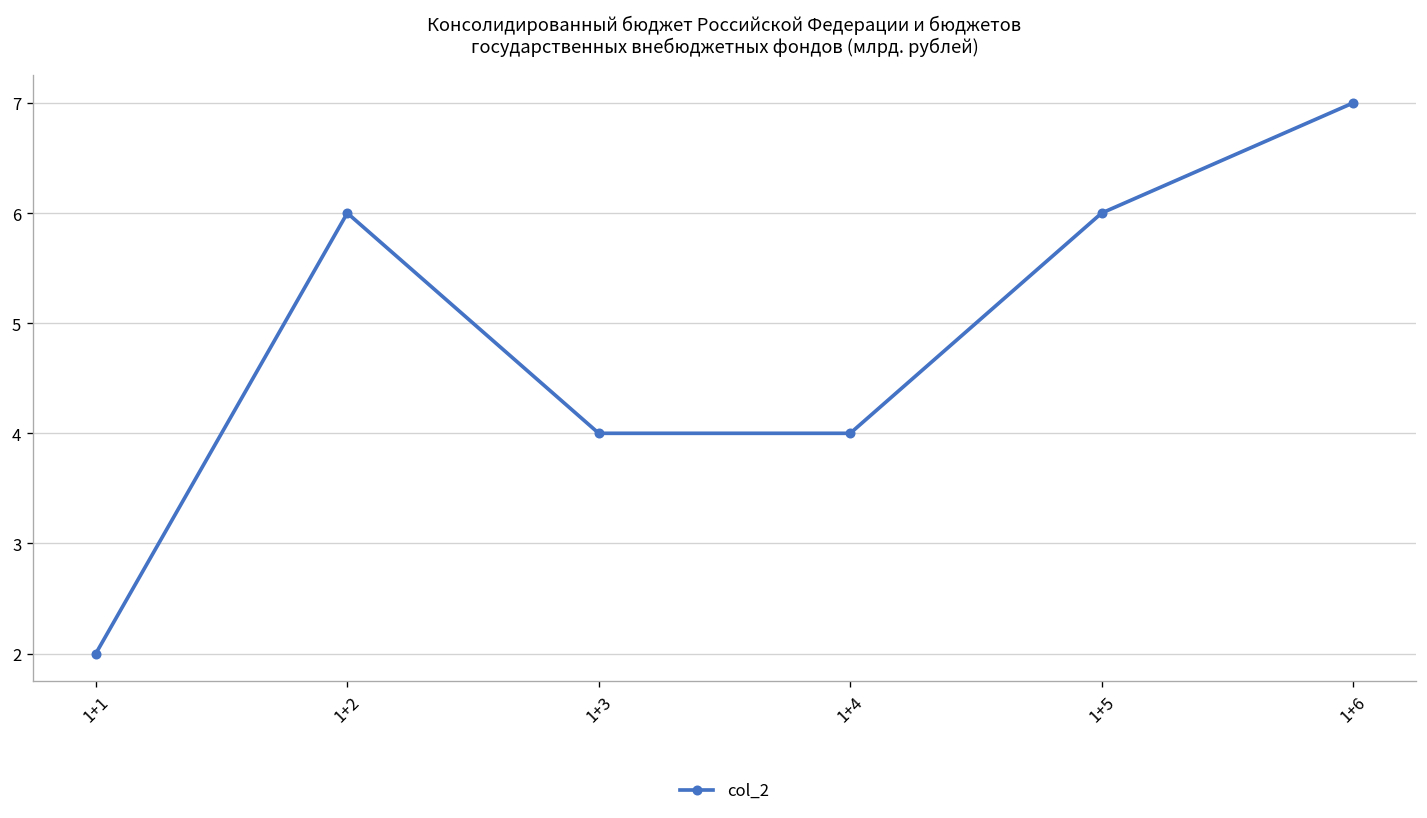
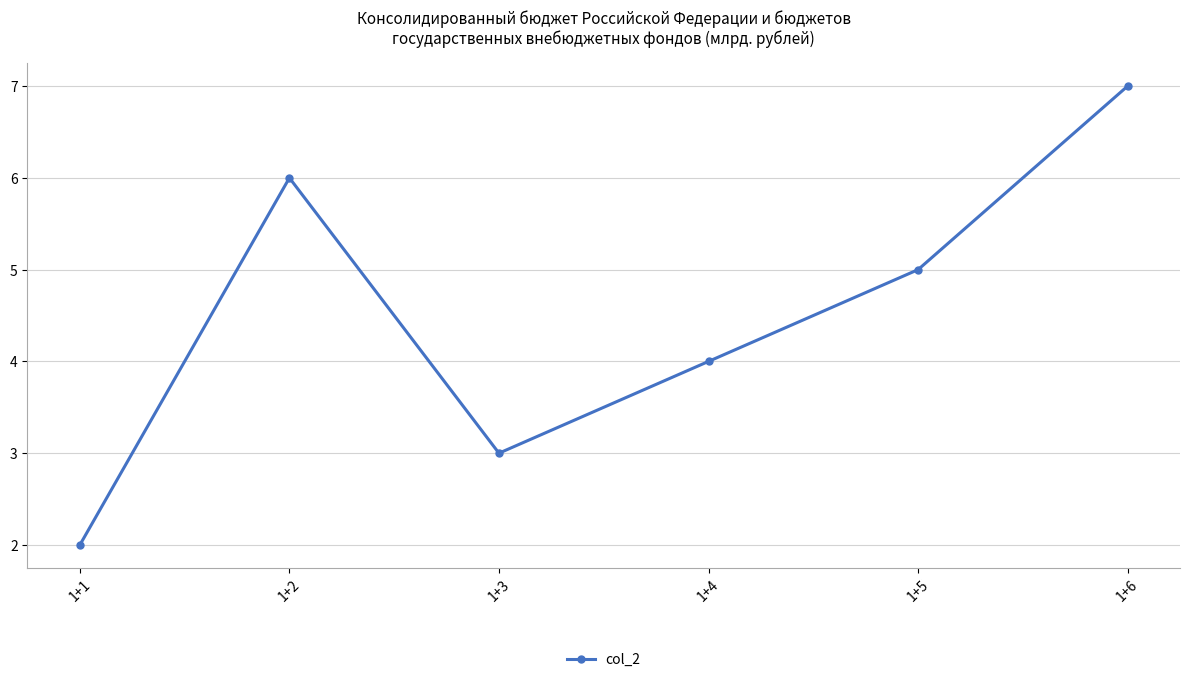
1+3: 4 -> 3
1+5: 6 -> 5
